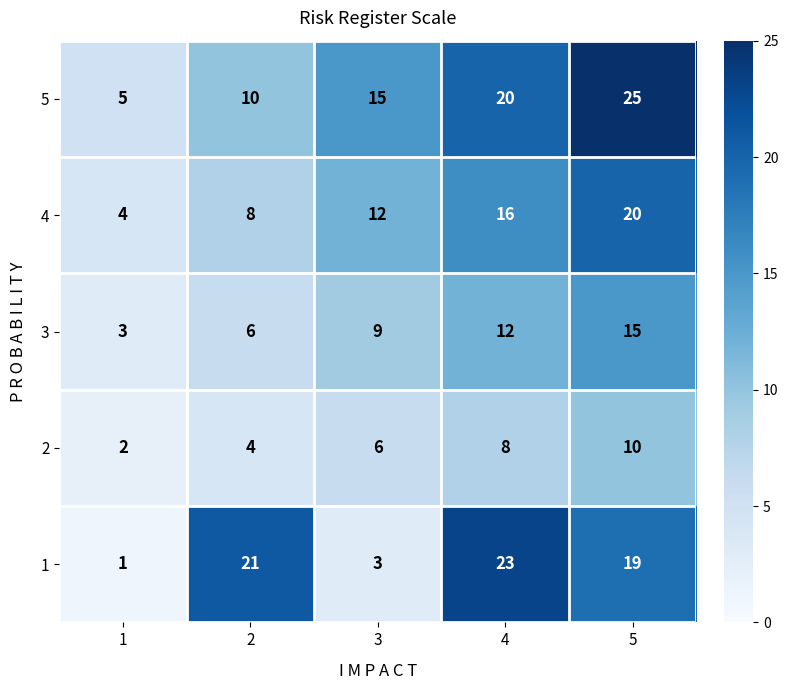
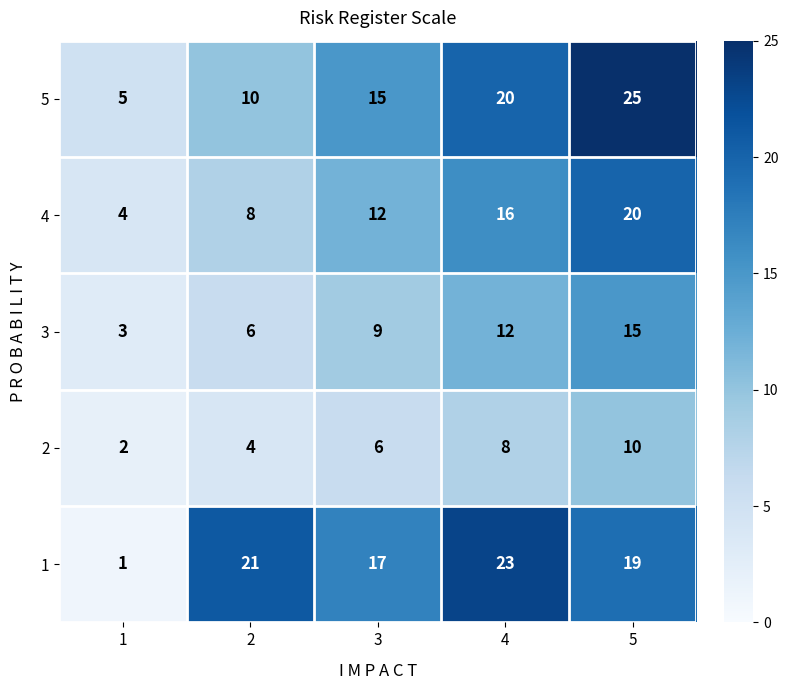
1, 3: 3 -> 17
